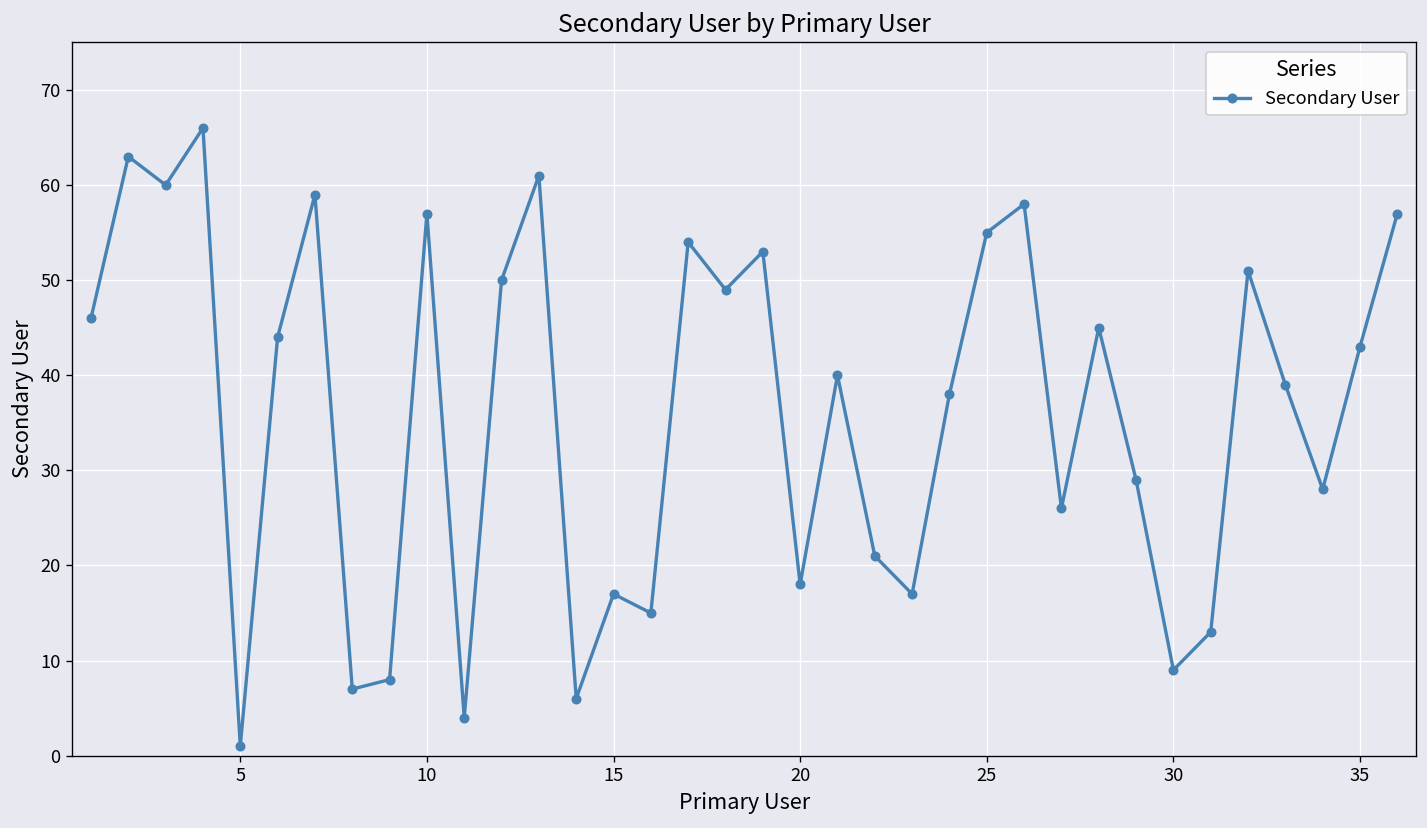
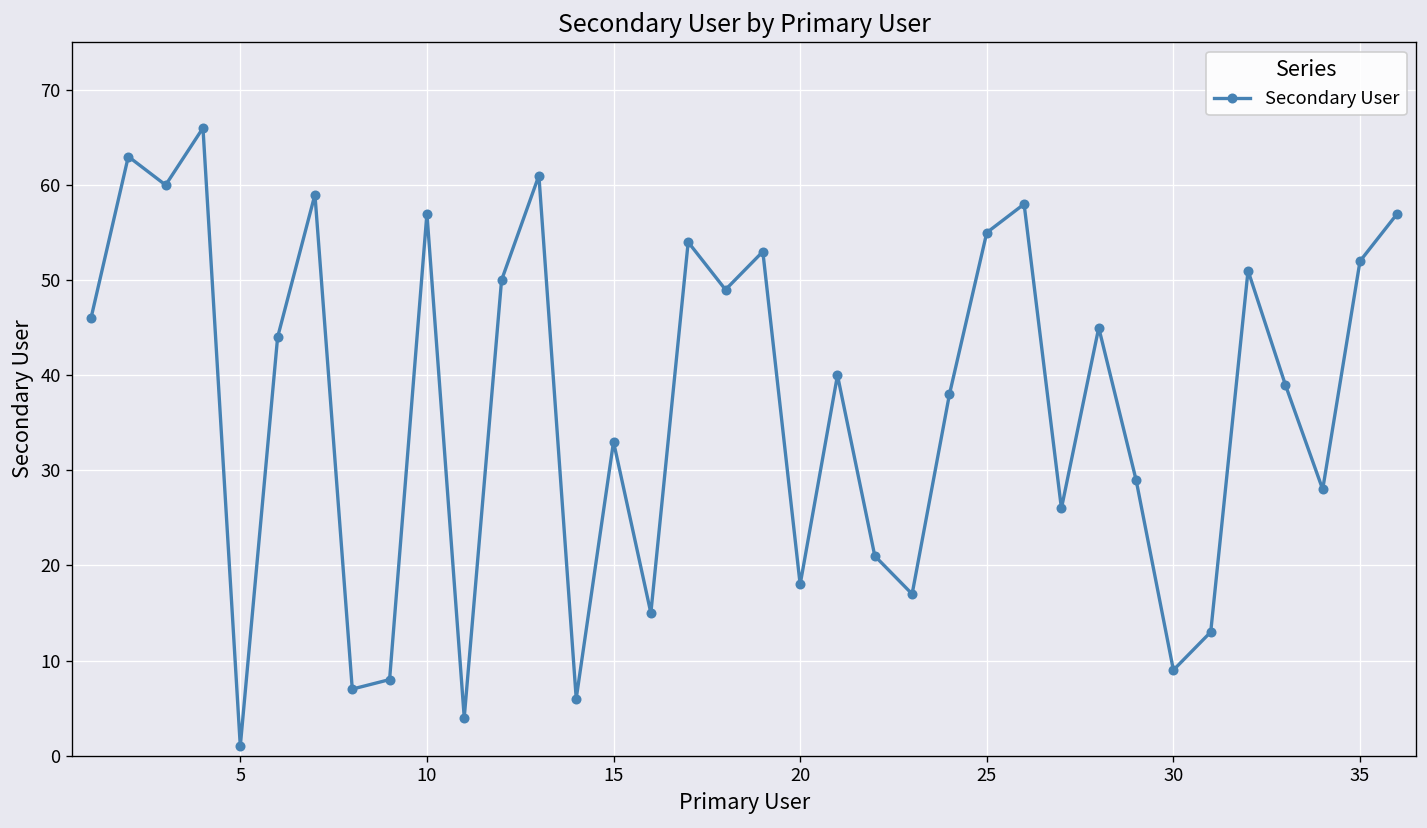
15: 17 -> 33
35: 43 -> 52
